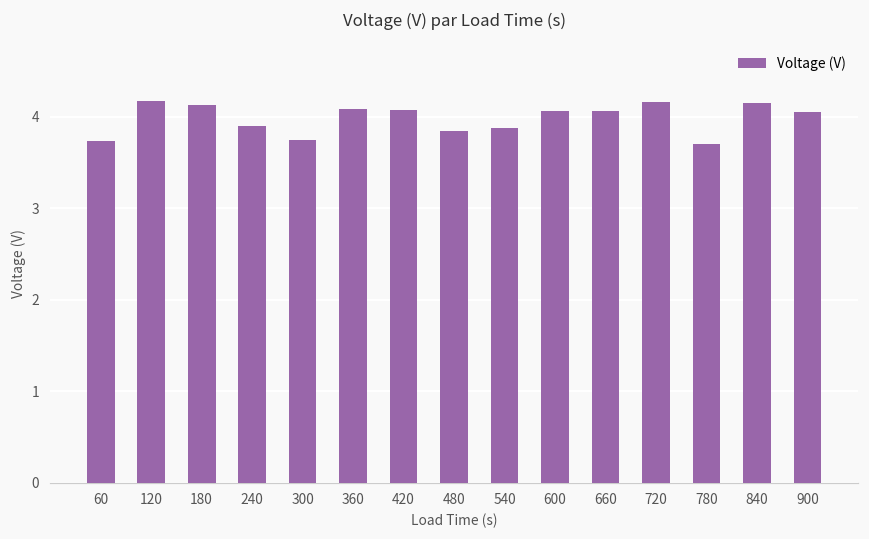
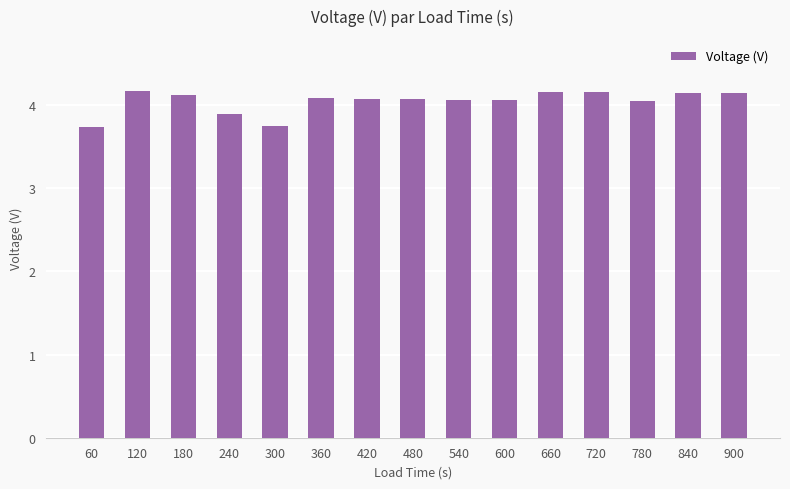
480: 3.8 -> 4.1
540: 3.9 -> 4.1
660: 4.1 -> 4.2
780: 3.7 -> 4.1
900: 4.0 -> 4.2
